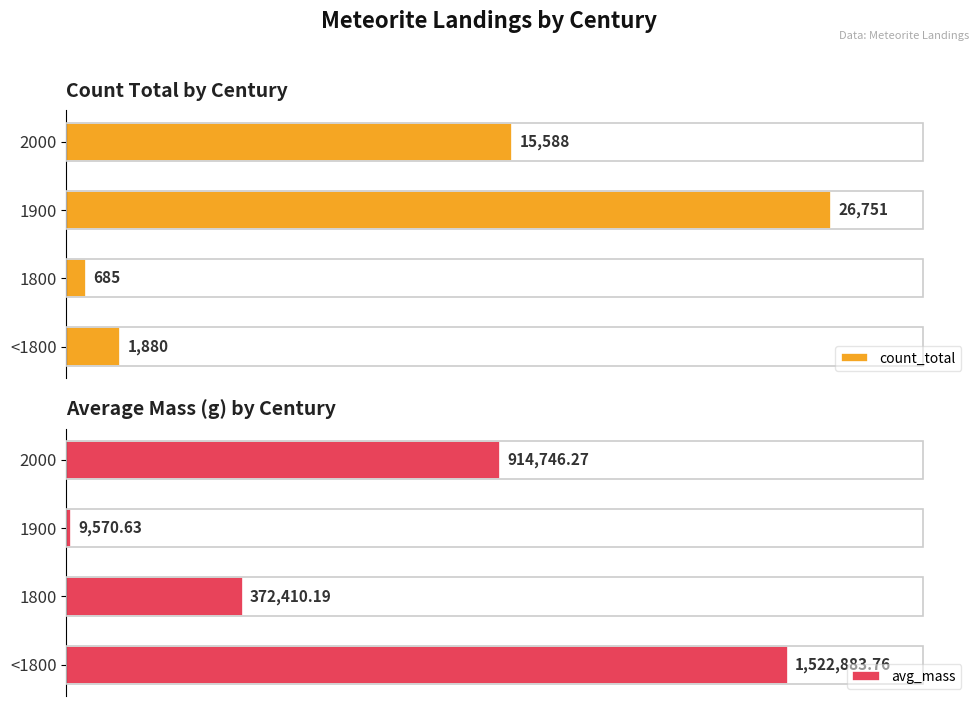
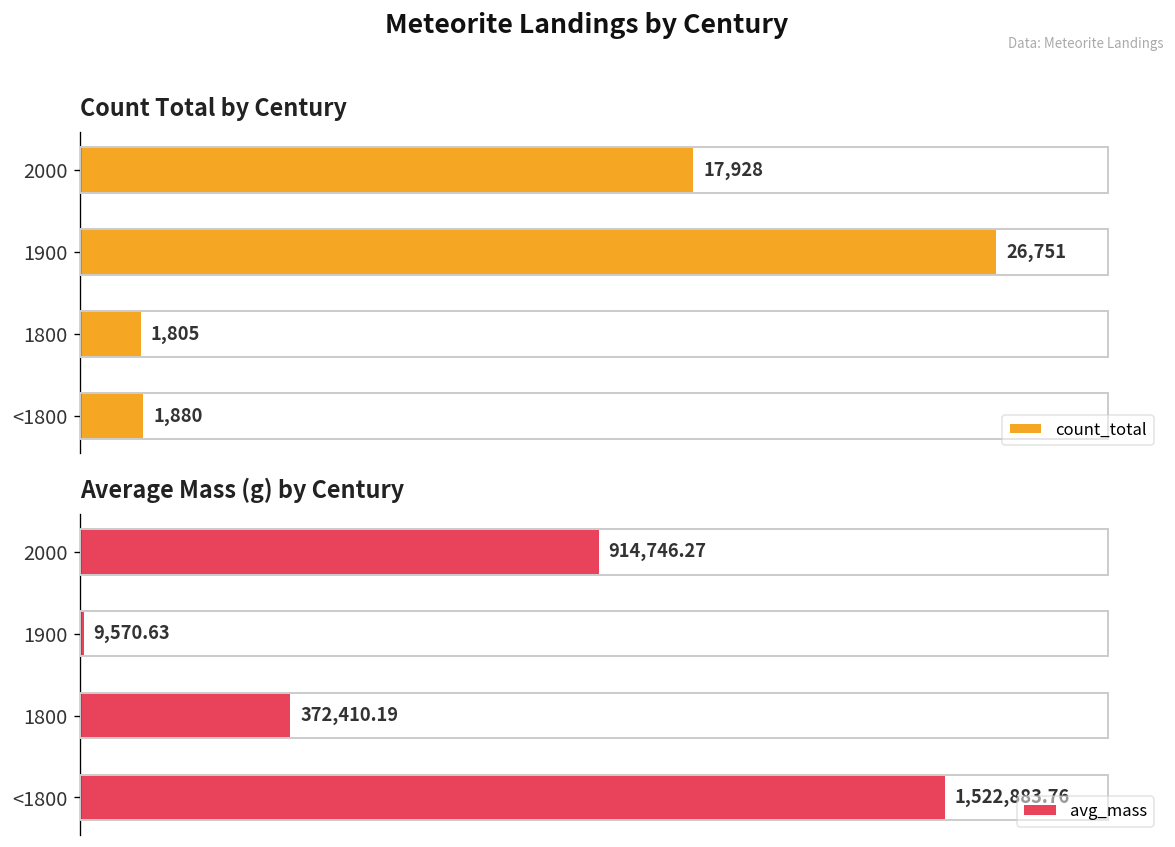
Count Total by Century, 2000: 15,588 -> 17,928
Count Total by Century, 1800: 685 -> 1,805
